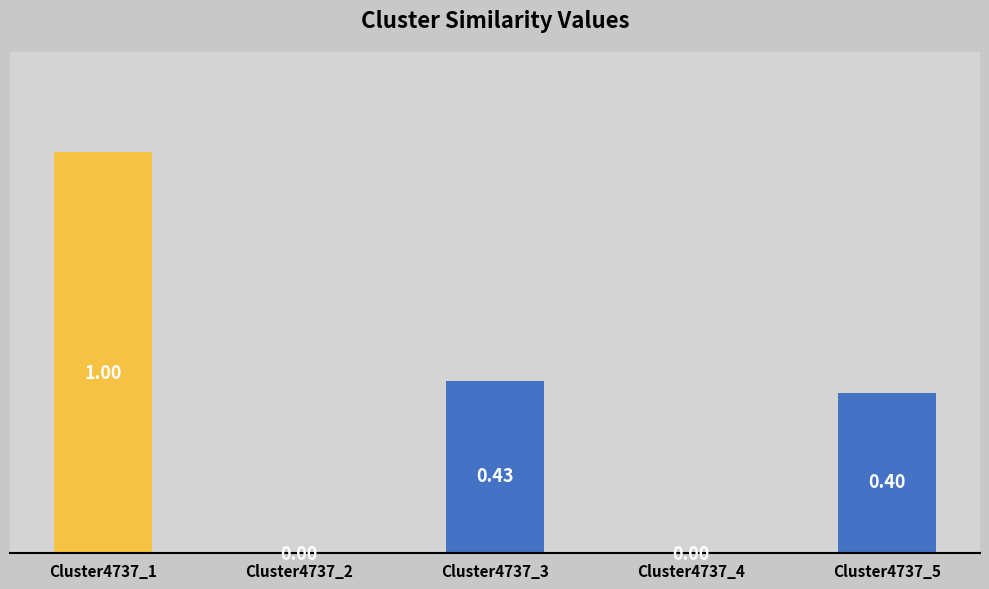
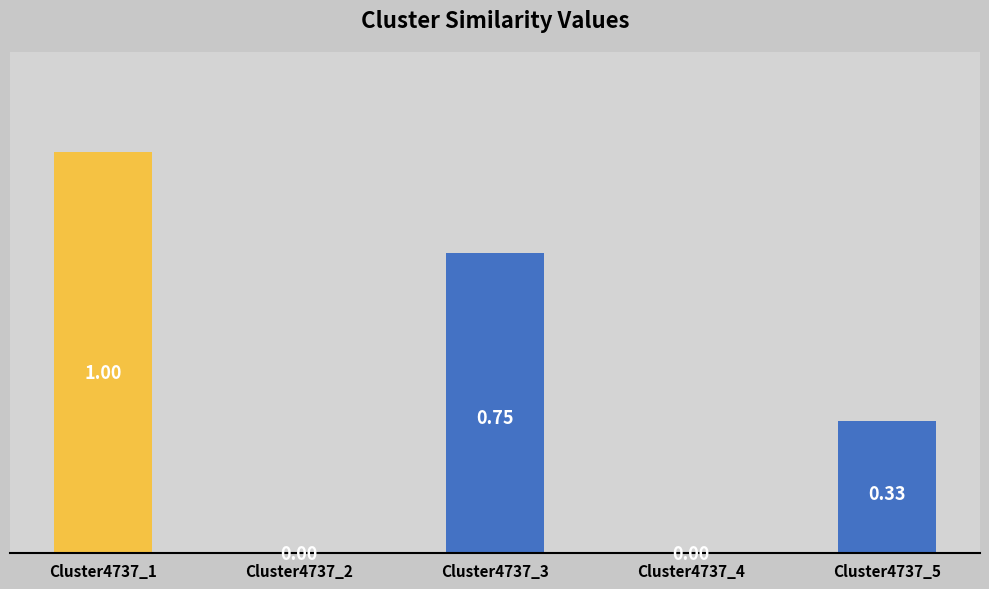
Cluster4737_3: 0.43 -> 0.75
Cluster4737_5: 0.40 -> 0.33
